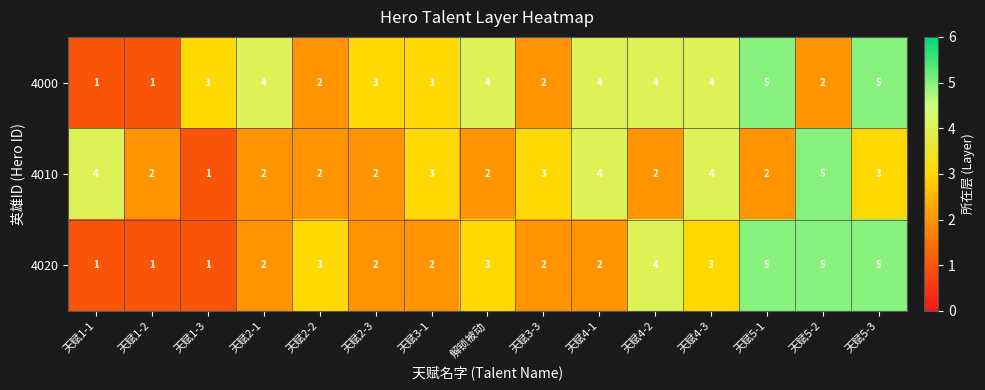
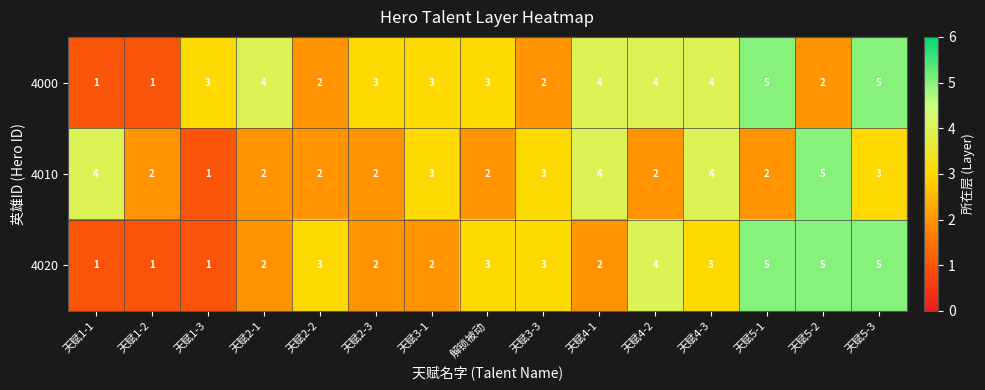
4000, 解锁被动: 4 -> 3
4020, 天赋3-3: 2 -> 3
